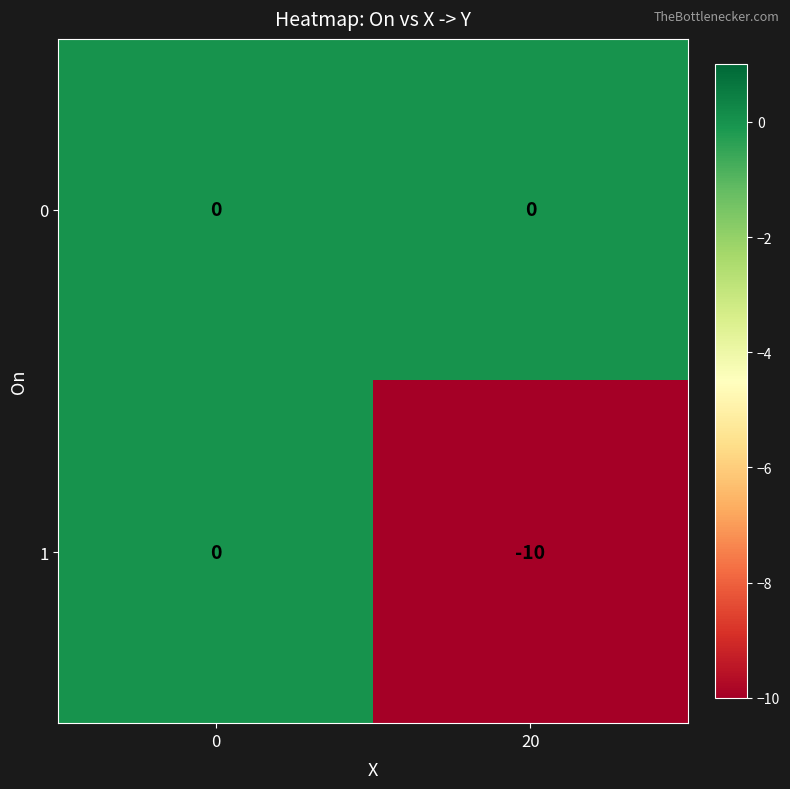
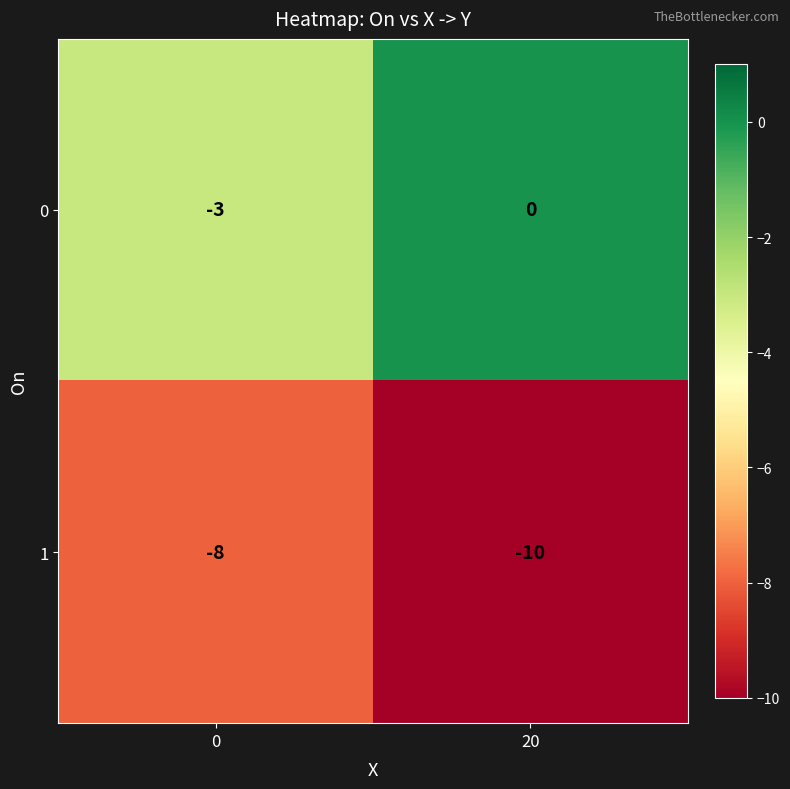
0, 0: 0 -> -3
1, 0: 0 -> -8
